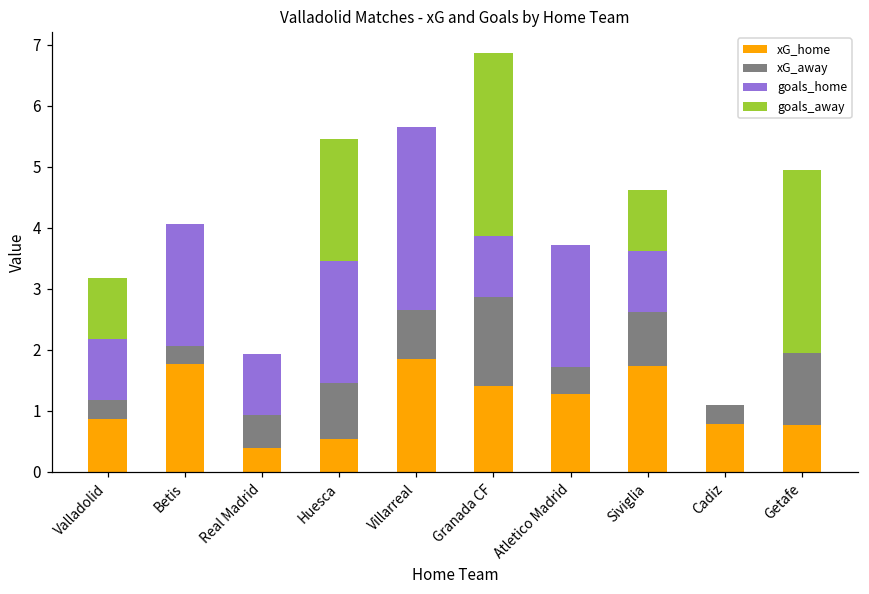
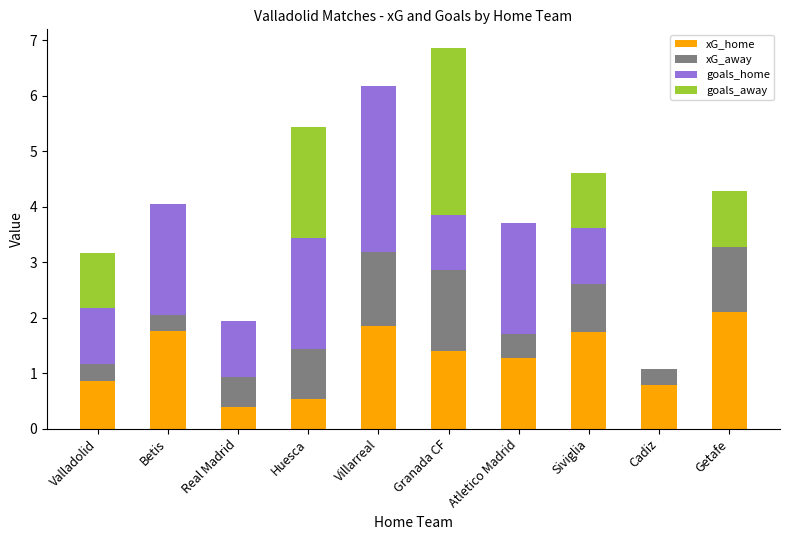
xG_away, Villarreal: 0.8 -> 1.3
xG_home, Getafe: 0.8 -> 2.1
goals_away, Getafe: 3 -> 1
